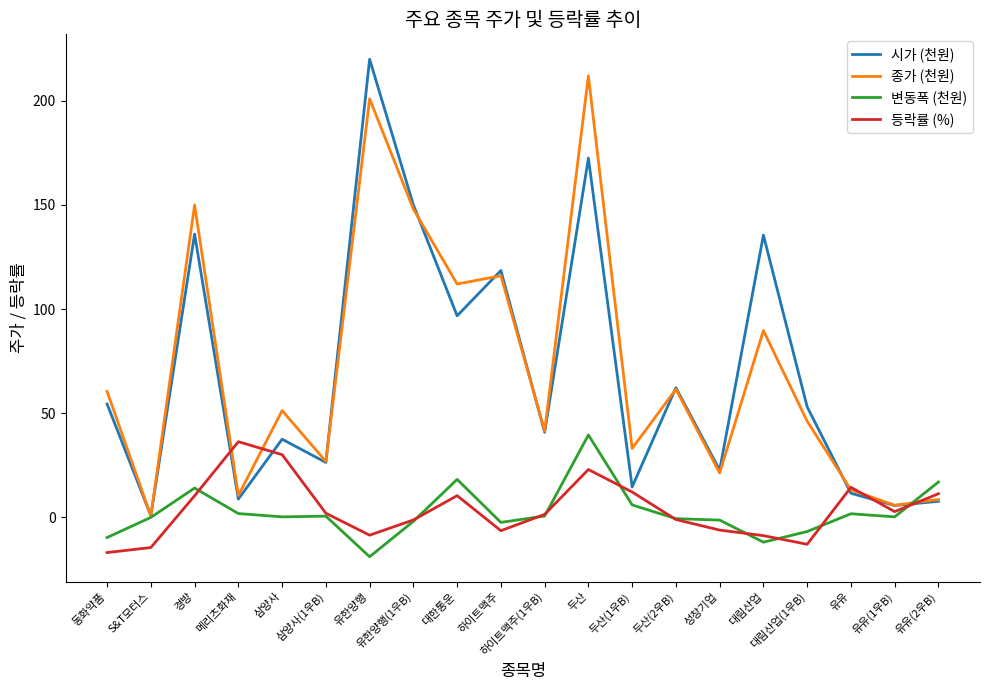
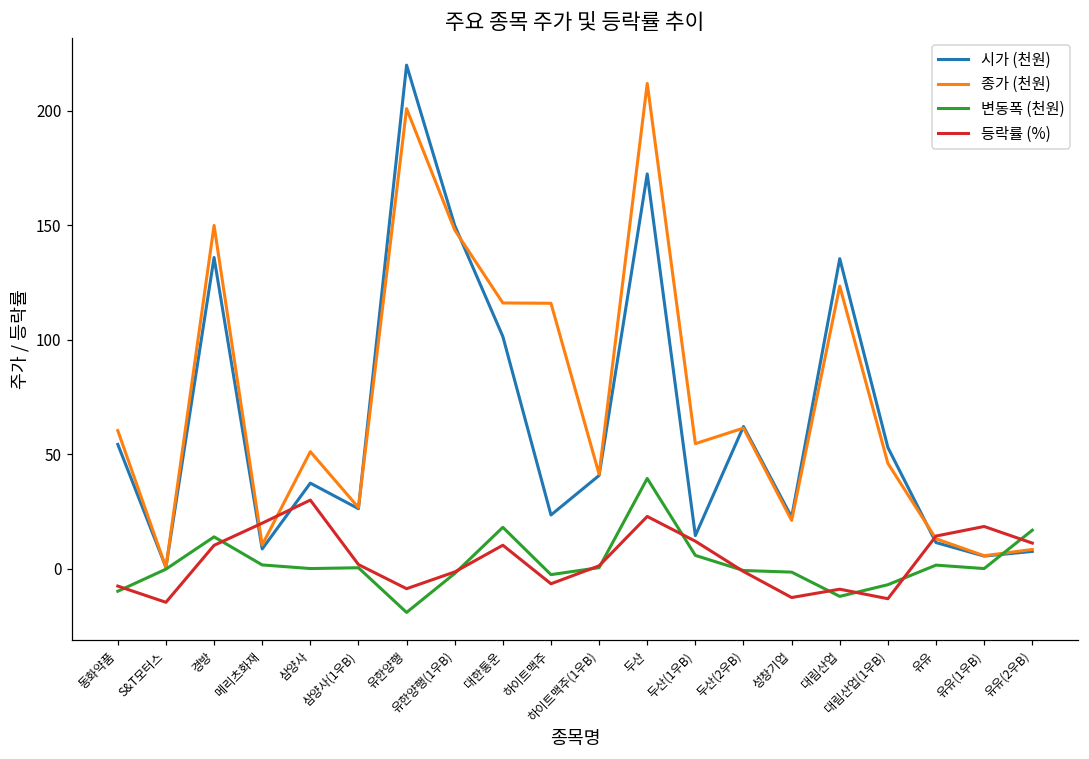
등락률 (%), 동화약품: -17 -> -8
등락률 (%), 메리츠화재: 36 -> 20
시가 (천원), 대한통운: 97 -> 102
종가 (천원), 대한통운: 112 -> 116
시가 (천원), 하이트맥주: 119 -> 24
종가 (천원), 두산(1우B): 33 -> 55
등락률 (%), 성창기업: -6 -> -13
종가 (천원), 대림산업: 90 -> 124
등락률 (%), 유유(1우B): 3 -> 19
